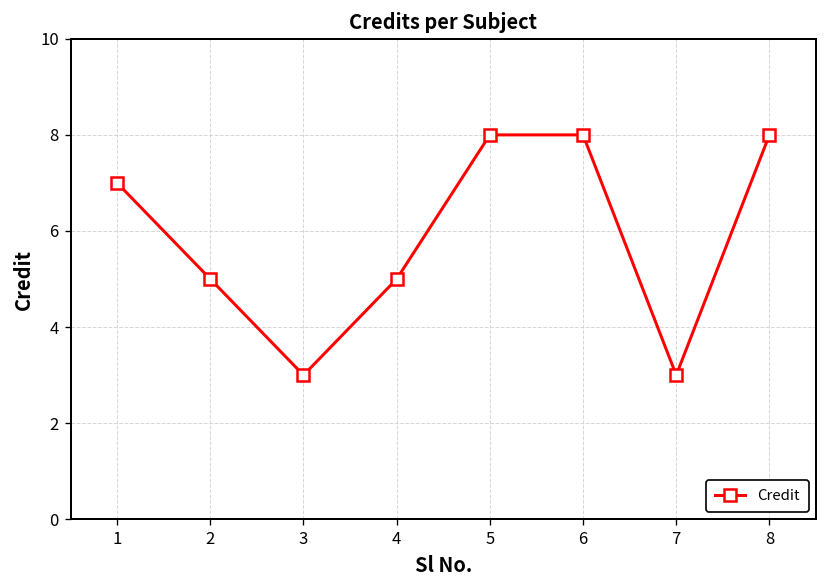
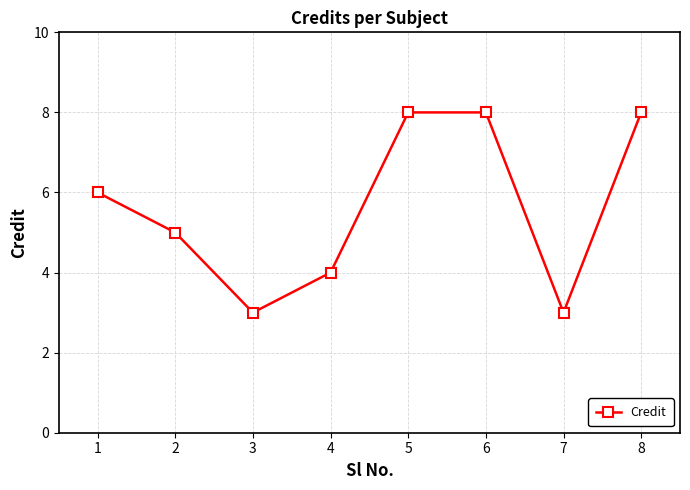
1: 7 -> 6
4: 5 -> 4
